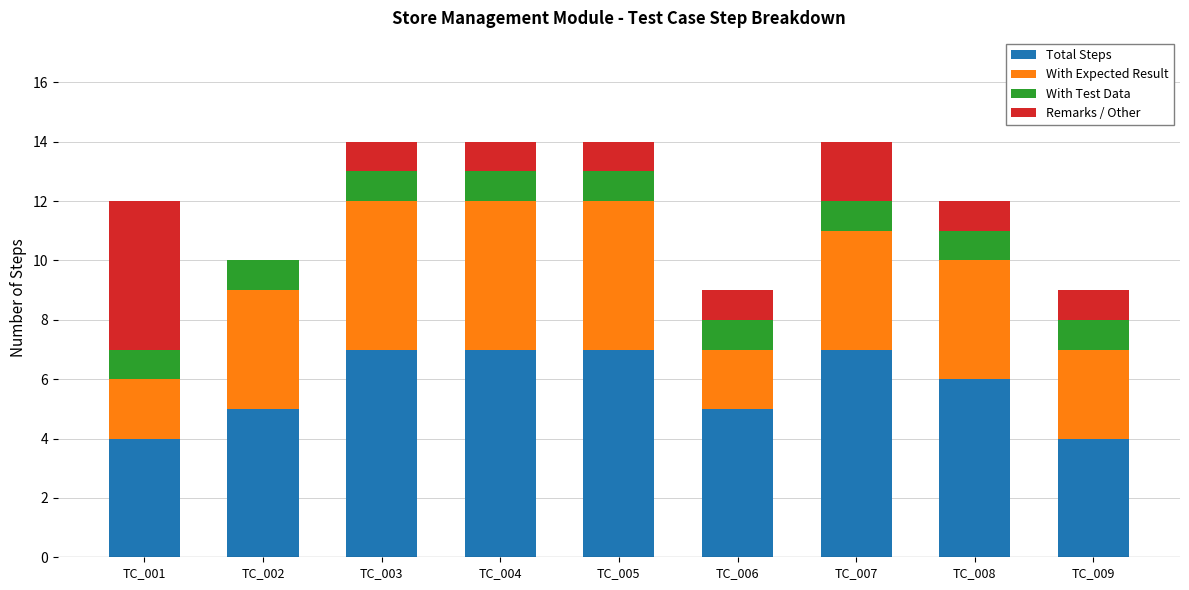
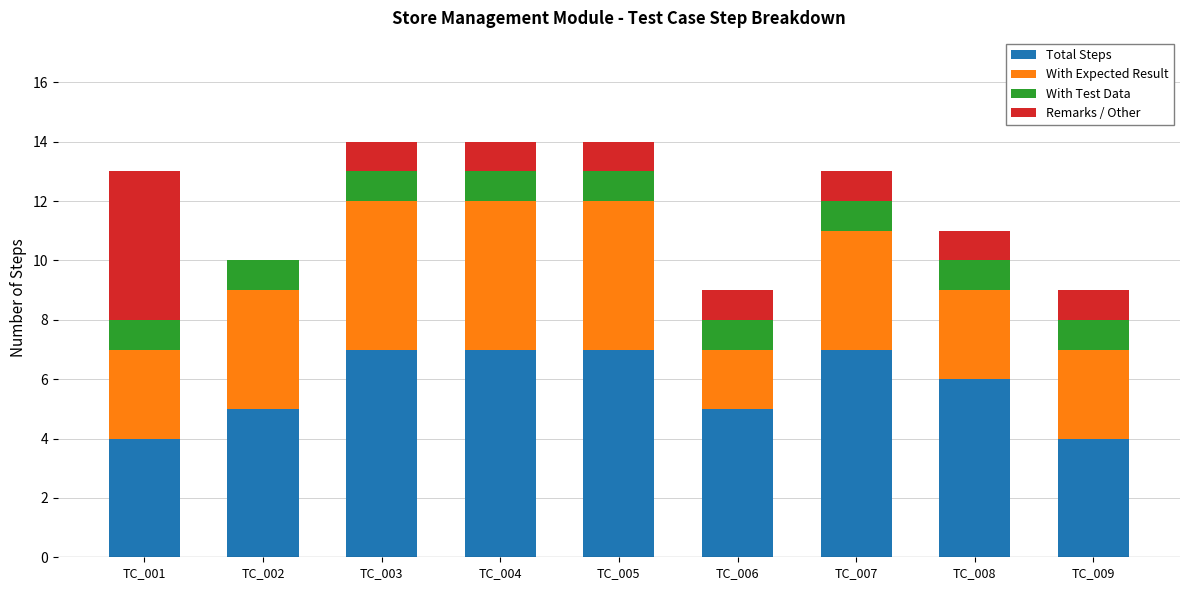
With Expected Result, TC_001: 2 -> 3
Remarks / Other, TC_007: 2 -> 1
With Expected Result, TC_008: 4 -> 3
